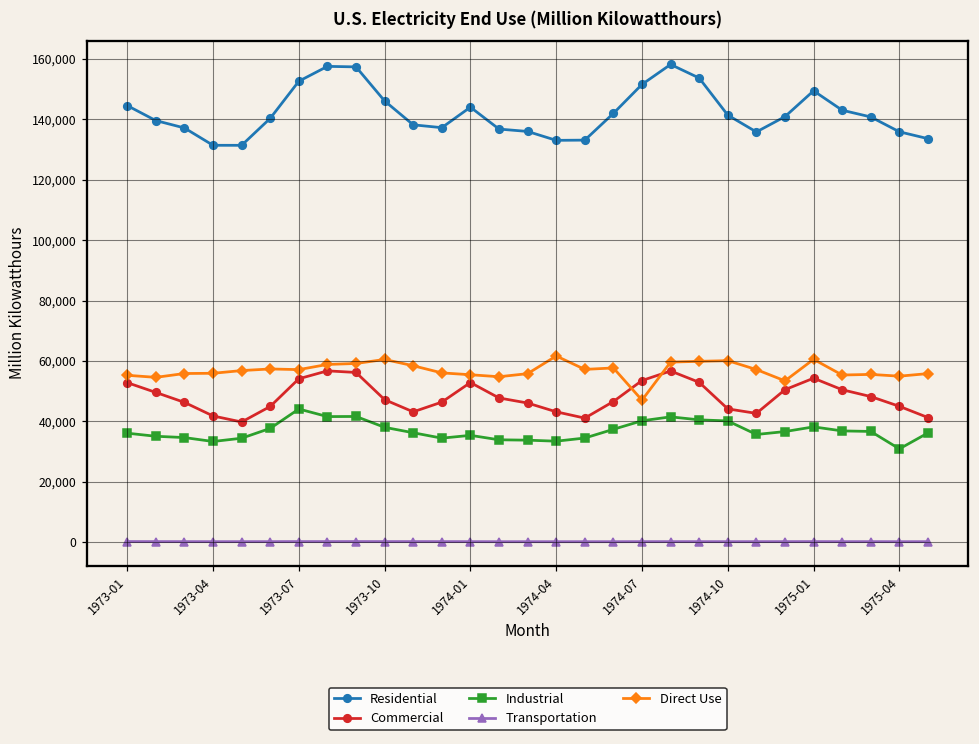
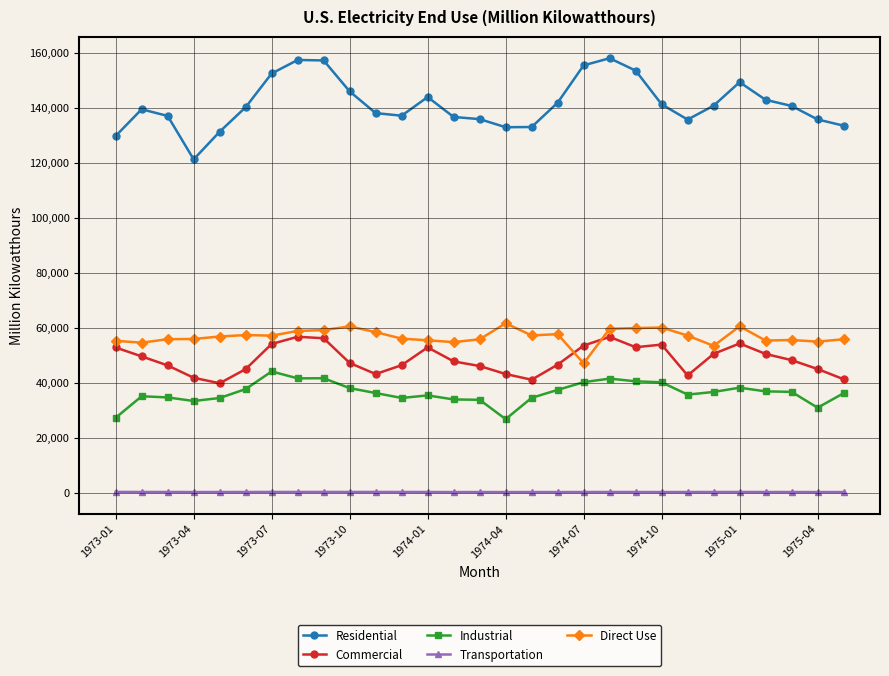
Residential, 1973-01: 145,000 -> 130,000
Industrial, 1973-01: 36,000 -> 27,000
Residential, 1973-04: 131,000 -> 121,000
Industrial, 1974-04: 33,000 -> 27,000
Residential, 1974-07: 152,000 -> 156,000
Commercial, 1974-10: 44,000 -> 54,000
